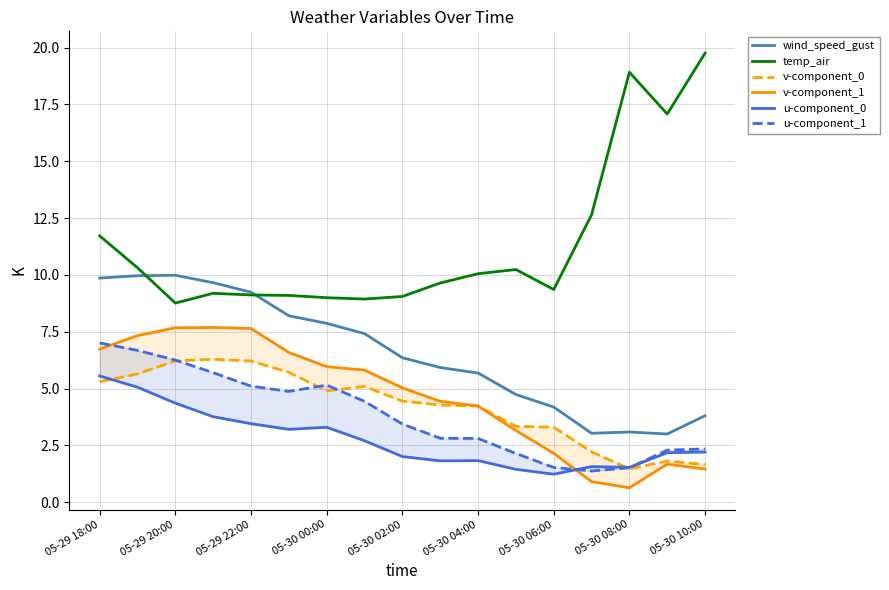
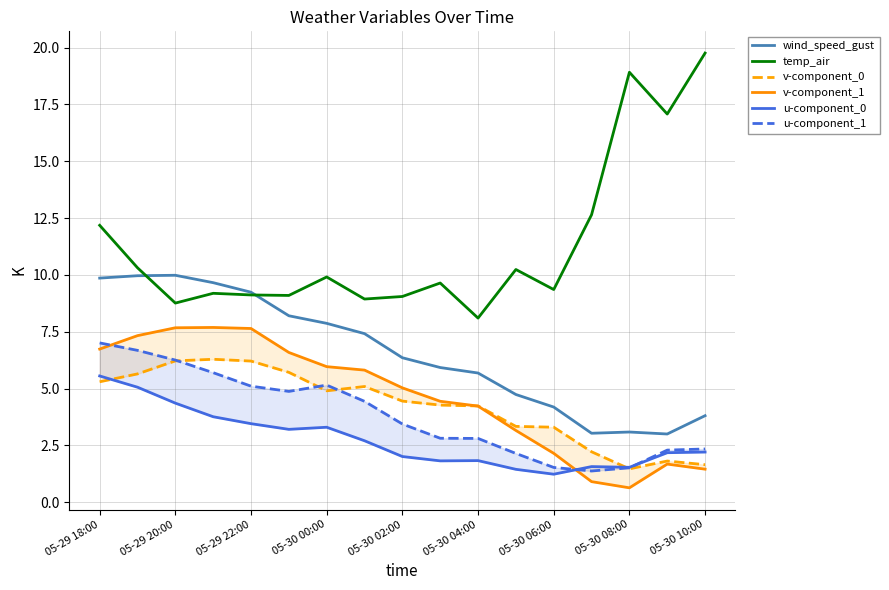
temp_air, 05-29 18:00: 11.7 -> 12.2
temp_air, 05-30 00:00: 9.0 -> 9.9
temp_air, 05-30 04:00: 10.1 -> 8.1
